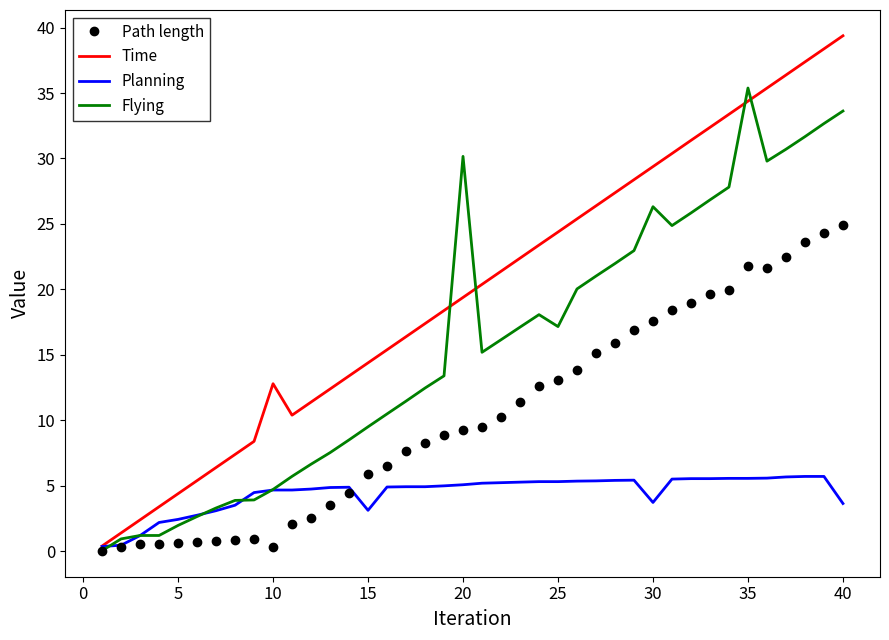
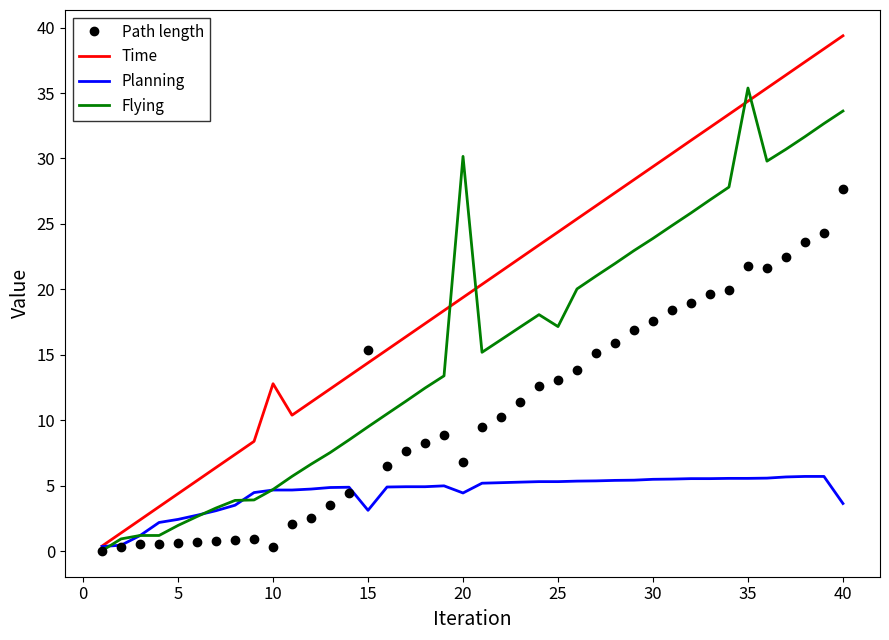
Path length, 15: 5.9 -> 15.4
Path length, 20: 9.3 -> 6.8
Planning, 20: 5.1 -> 4.4
Planning, 30: 3.7 -> 5.5
Flying, 30: 26.3 -> 23.9
Path length, 40: 24.9 -> 27.7
